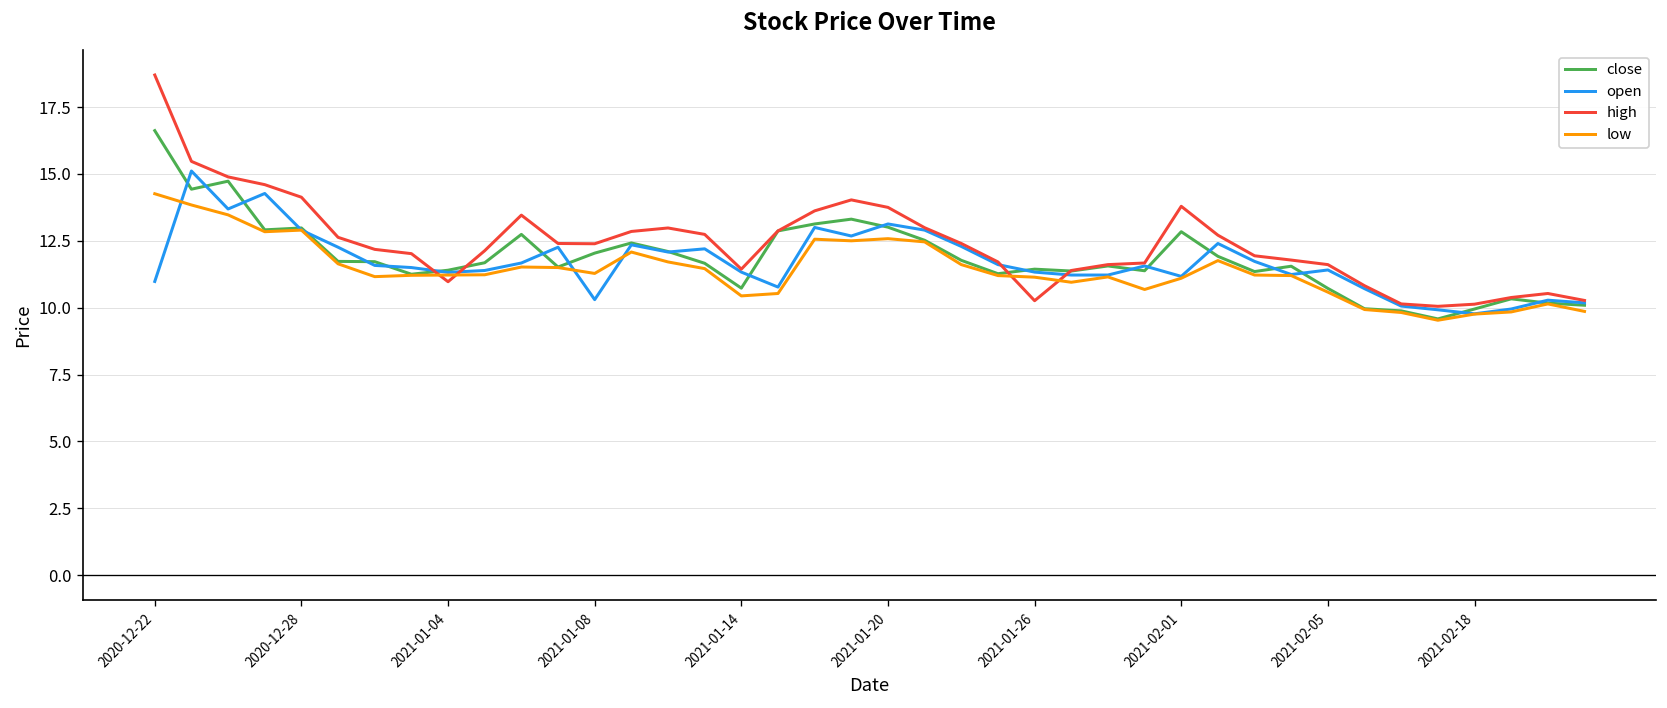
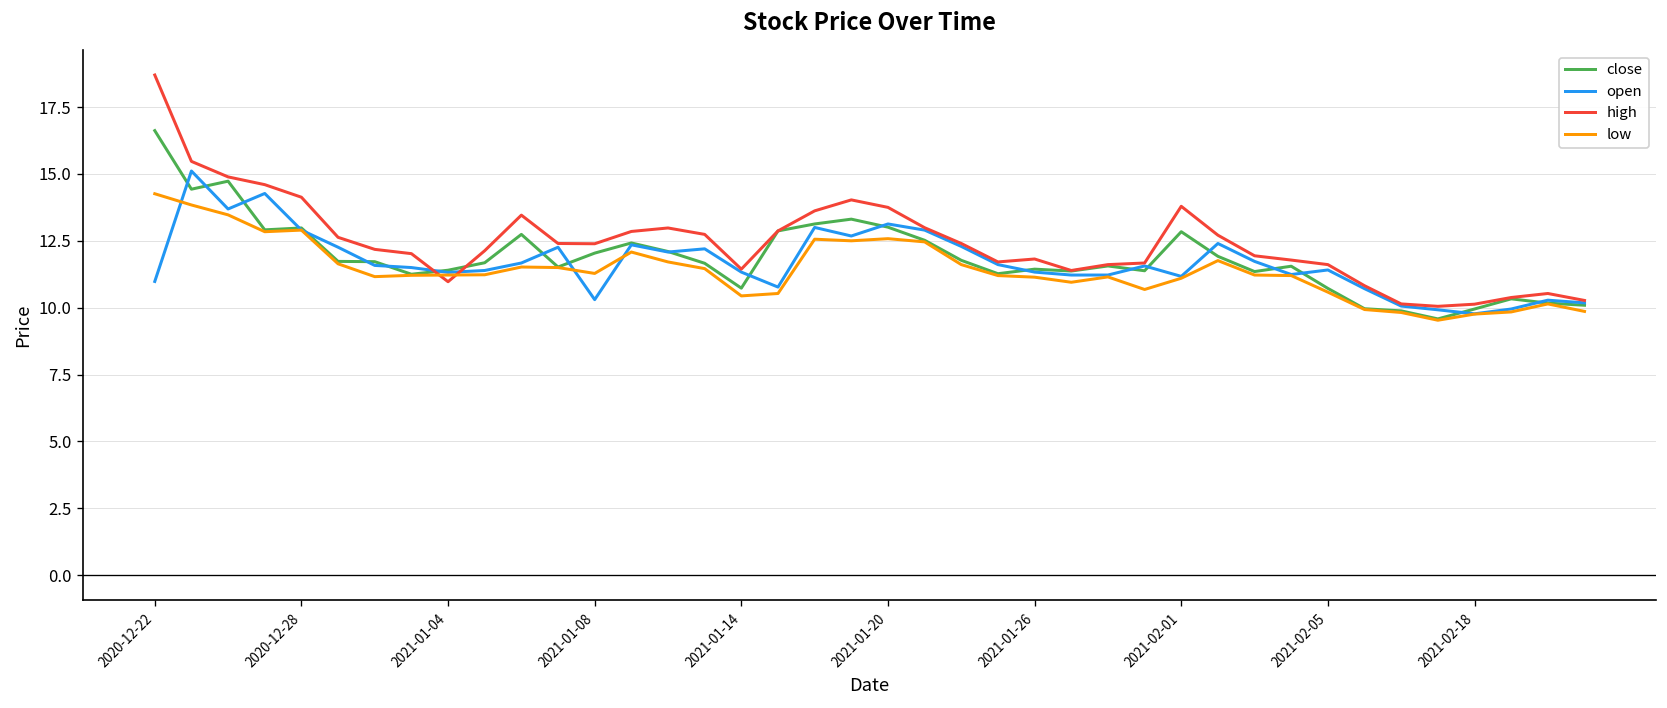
high, 2021-01-26: 10.3 -> 11.8
